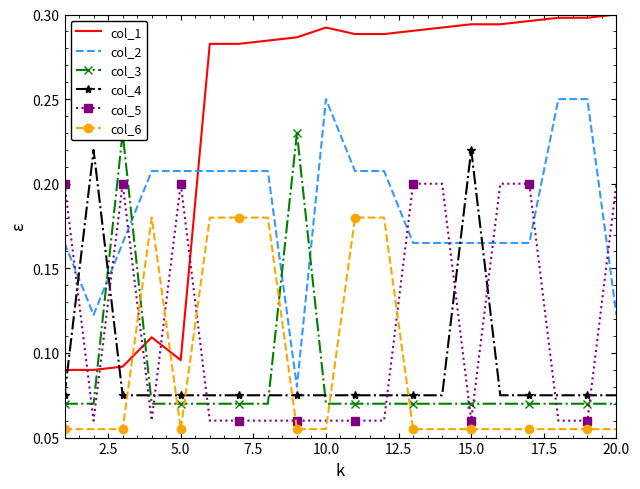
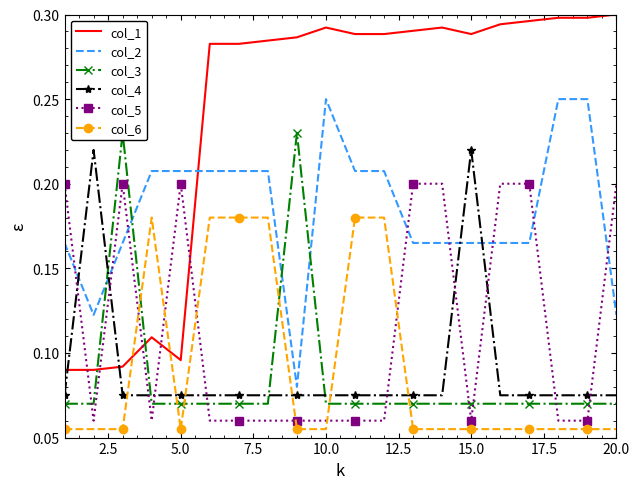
col_1, 15.0: 0.294 -> 0.288
